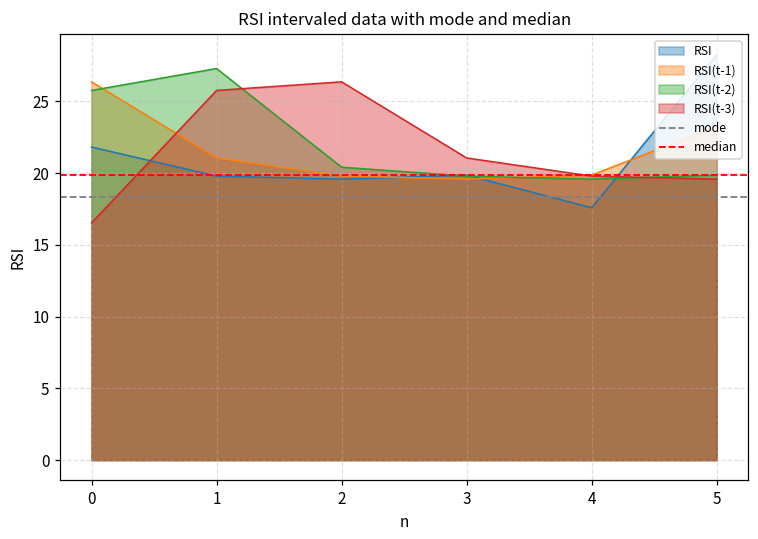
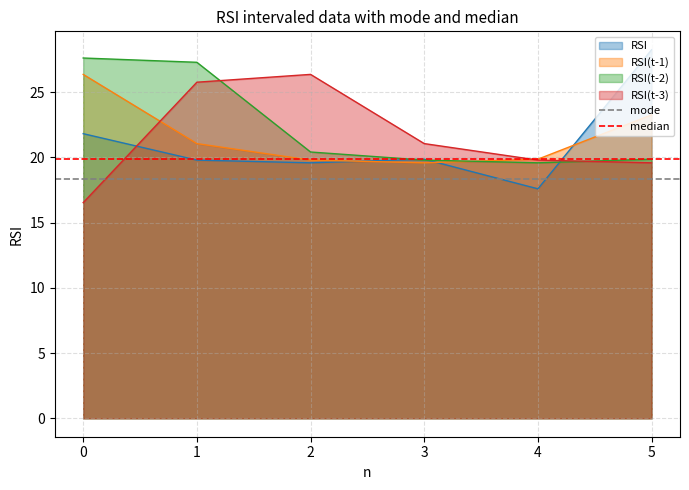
RSI(t-2), 0: 25.8 -> 27.6
